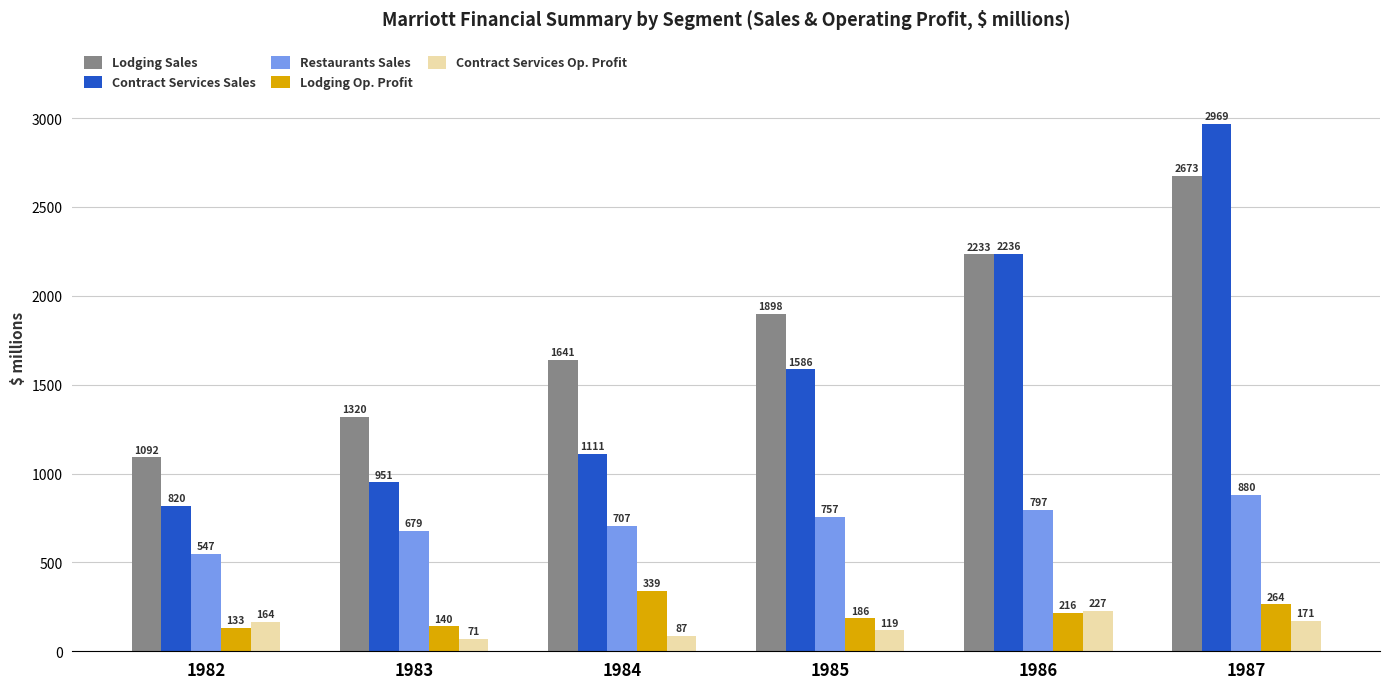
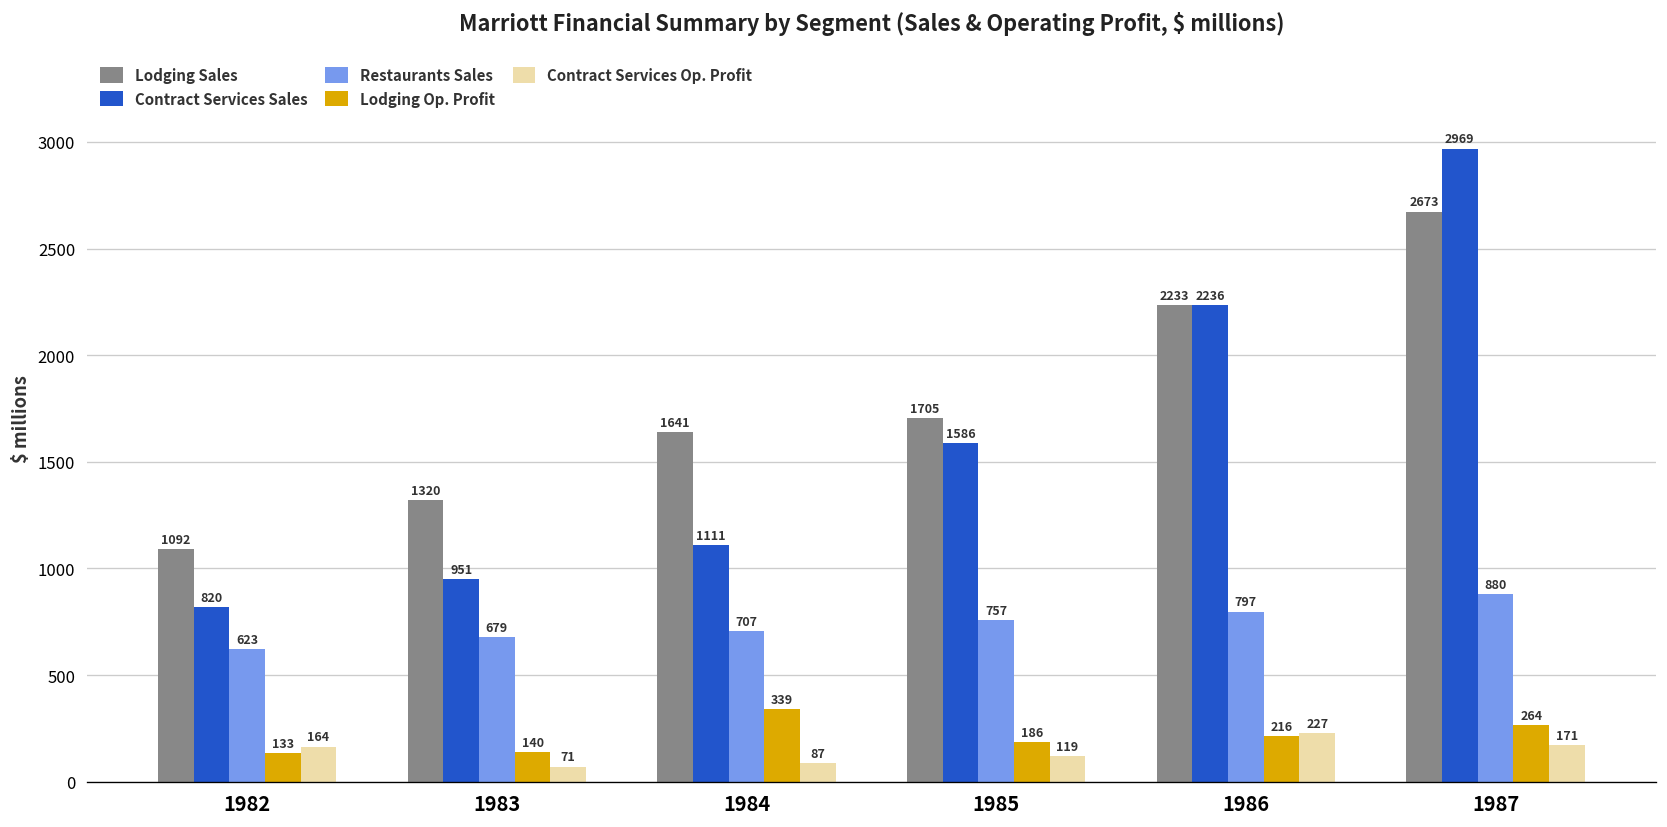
Restaurants Sales, 1982: 547 -> 623
Lodging Sales, 1985: 1898 -> 1705
